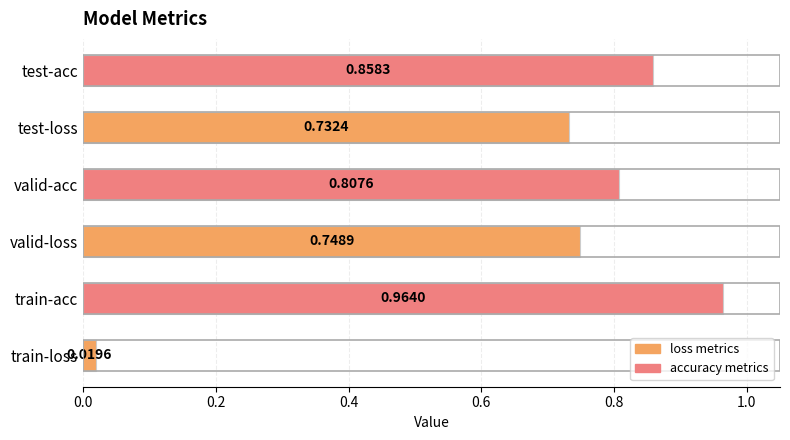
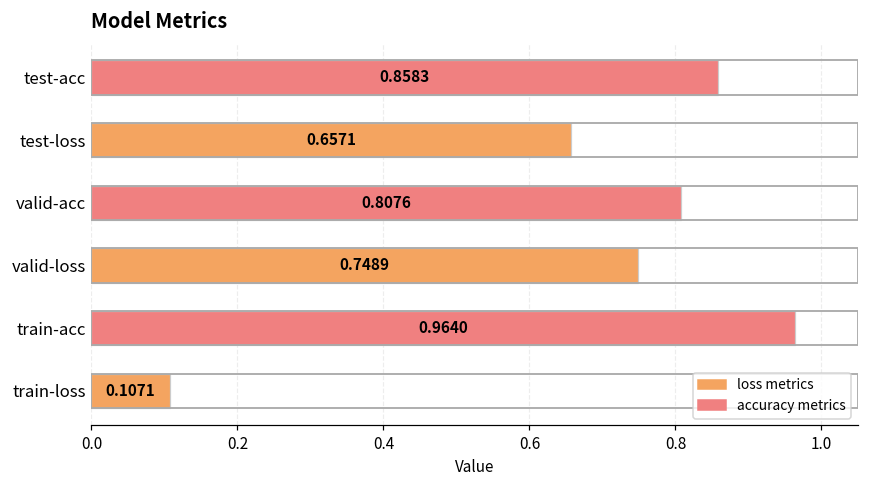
test-loss: 0.7324 -> 0.6571
train-loss: 0.0196 -> 0.1071
